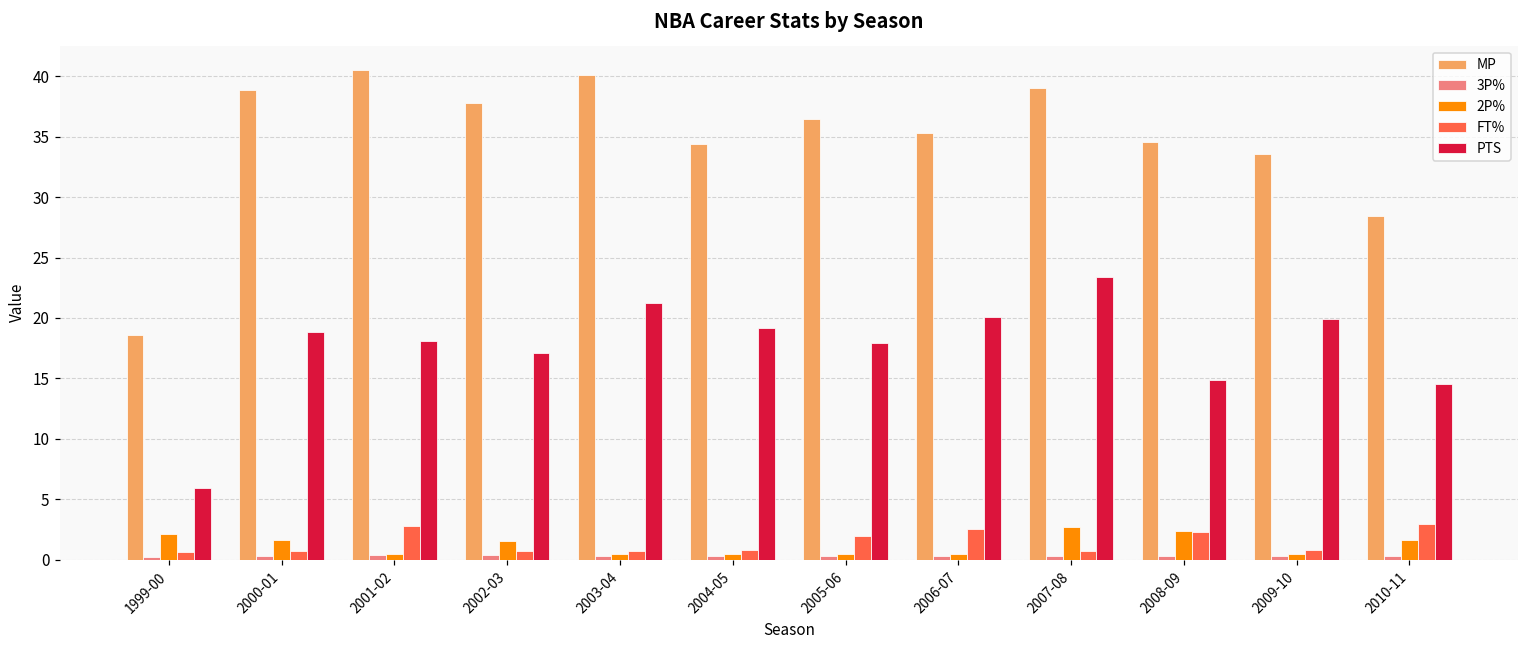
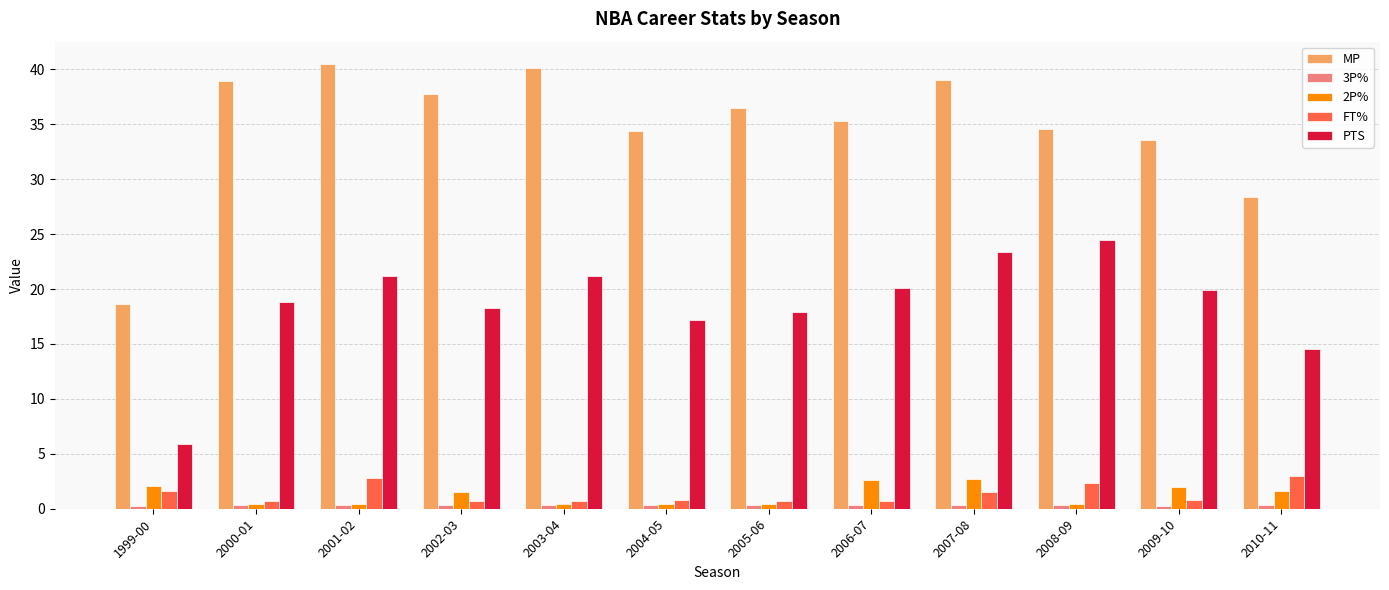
FT%, 1999-00: 0.6 -> 1.6
2P%, 2000-01: 1.6 -> 0.5
PTS, 2001-02: 18.1 -> 21.2
PTS, 2002-03: 17.1 -> 18.3
PTS, 2004-05: 19.2 -> 17.2
FT%, 2005-06: 2.0 -> 0.7
2P%, 2006-07: 0.5 -> 2.6
FT%, 2006-07: 2.5 -> 0.7
FT%, 2007-08: 0.8 -> 1.5
2P%, 2008-09: 2.3 -> 0.4
PTS, 2008-09: 14.9 -> 24.5
2P%, 2009-10: 0.5 -> 2.0
